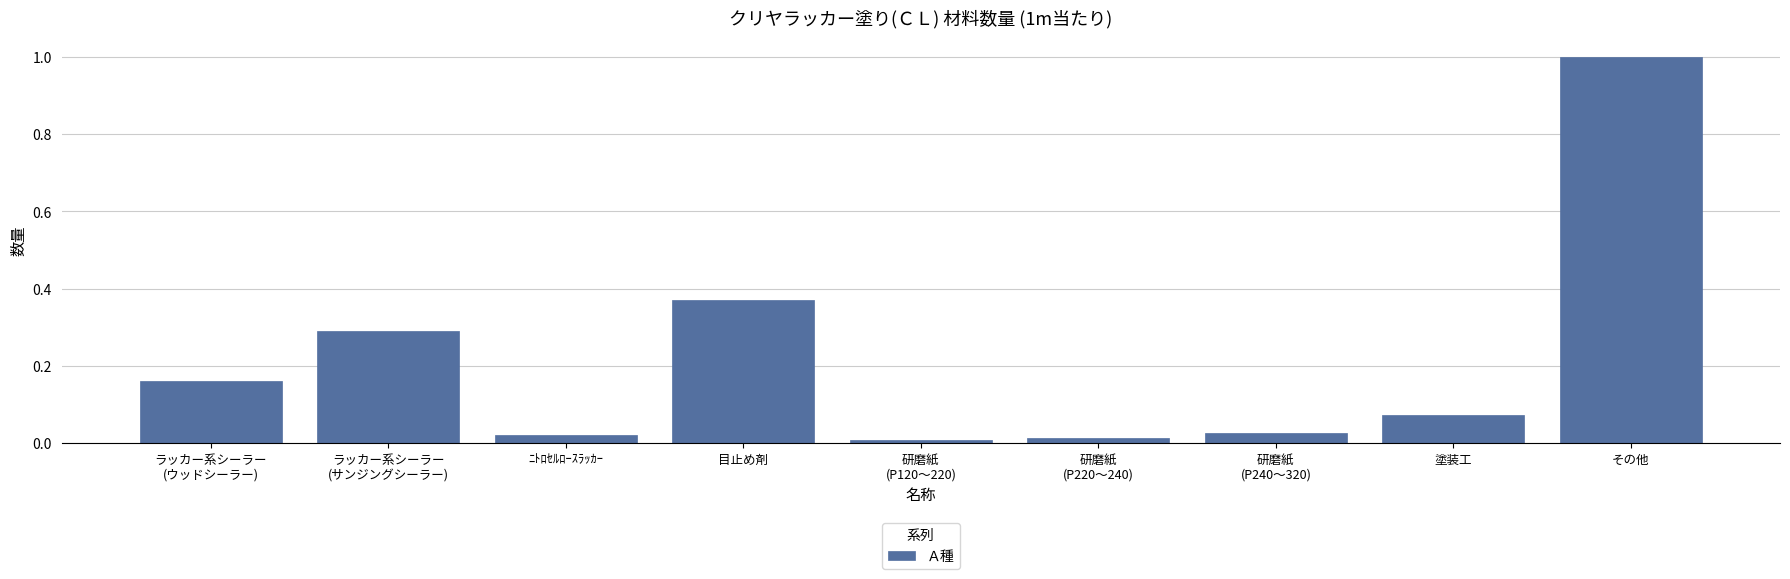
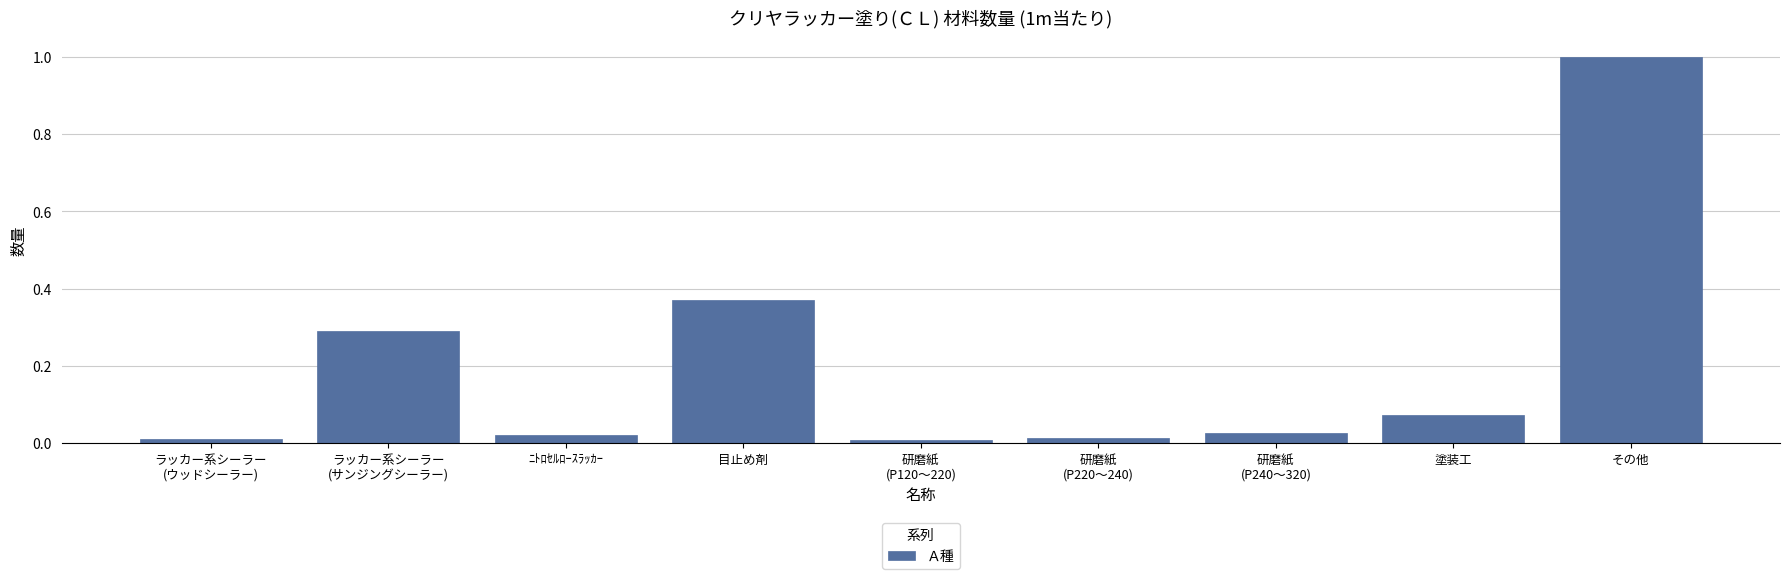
ラッカー系シーラー (ウッドシーラー): 0.16 -> 0.01
